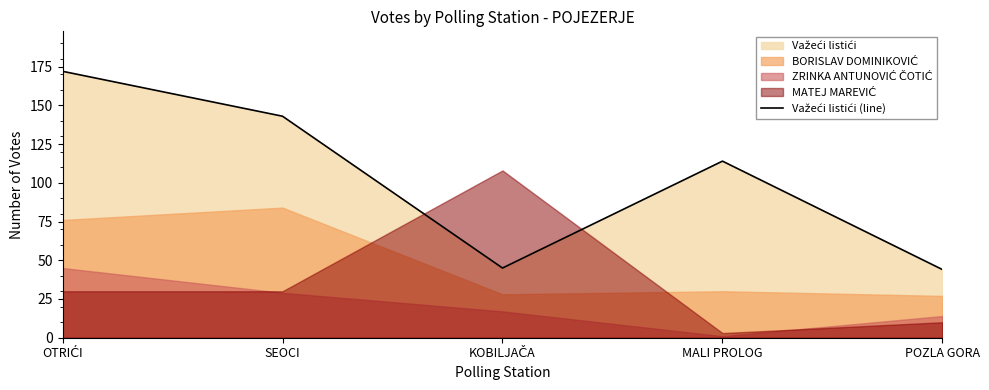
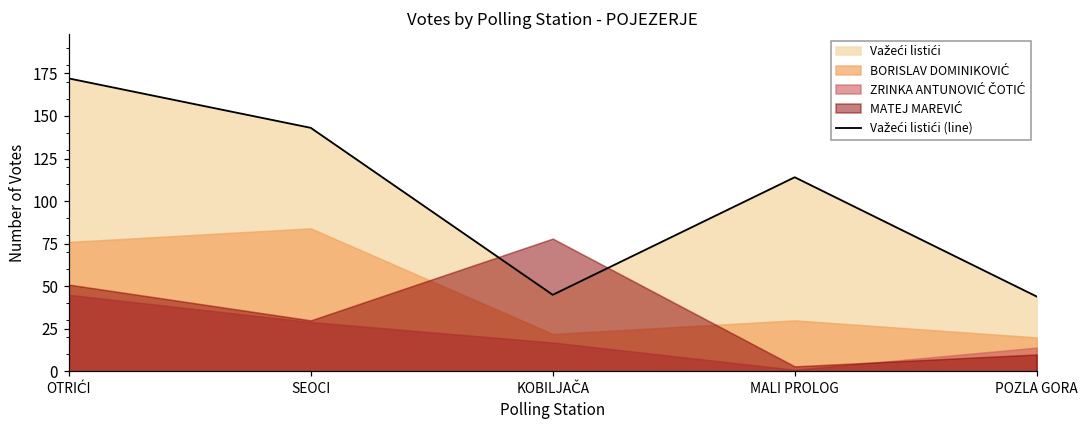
MATEJ MAREVIĆ, OTRIĆI: 30 -> 51
BORISLAV DOMINIKOVIĆ, KOBILJAČA: 28 -> 22
MATEJ MAREVIĆ, KOBILJAČA: 108 -> 78
BORISLAV DOMINIKOVIĆ, POZLA GORA: 27 -> 20
